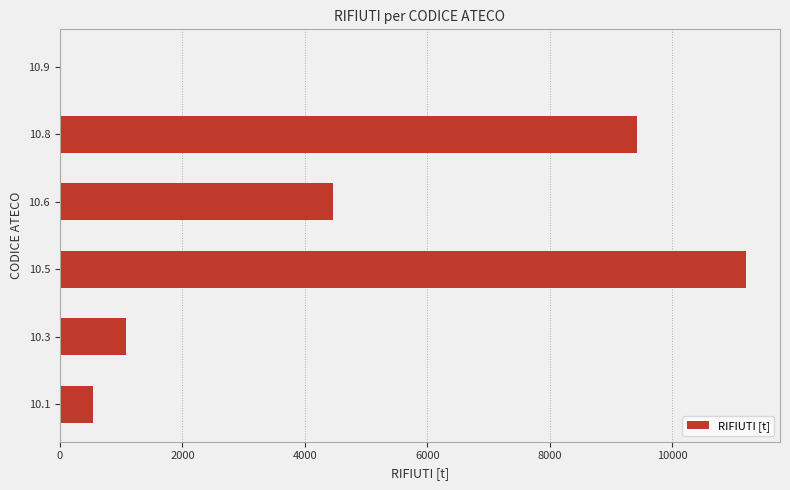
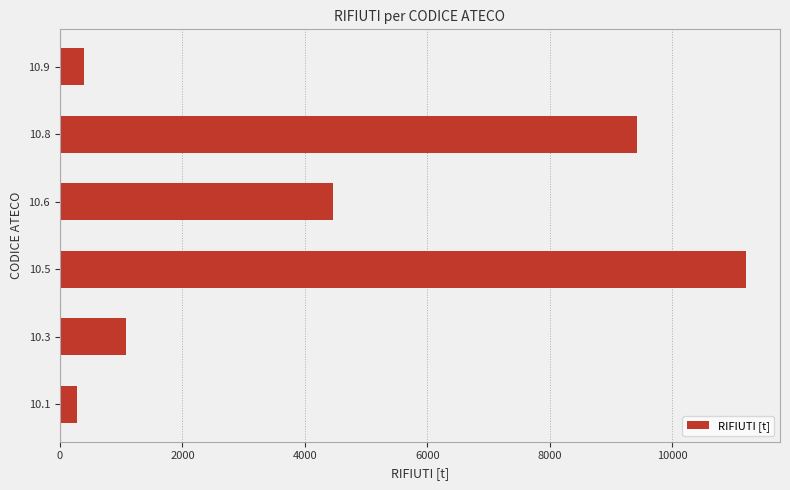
10.9: 0 -> 400
10.1: 500 -> 300
